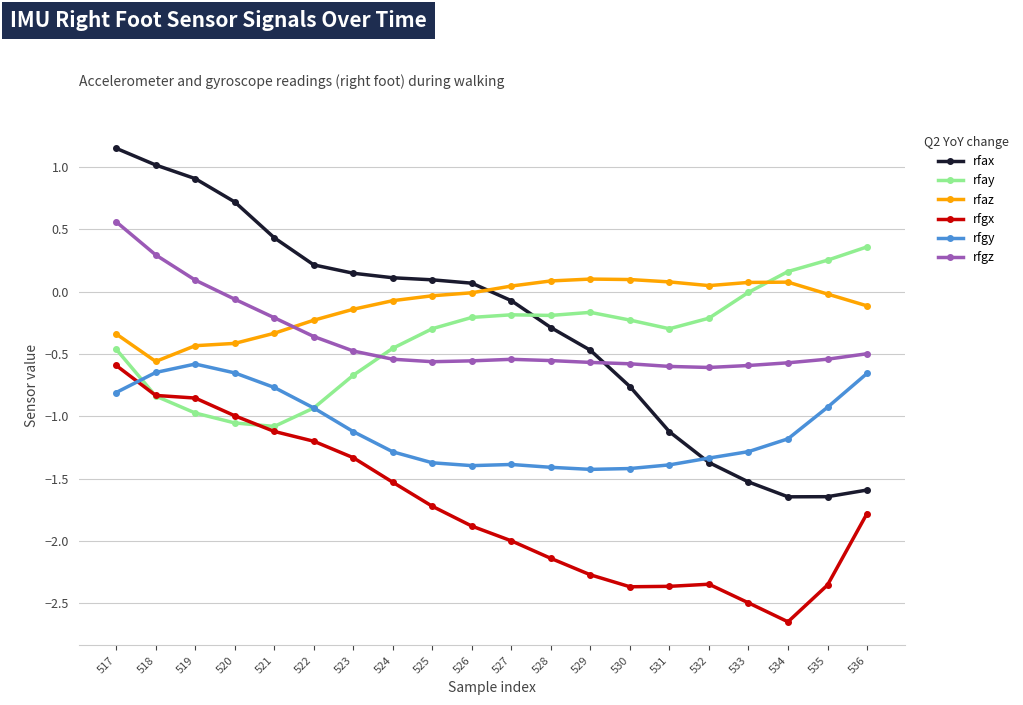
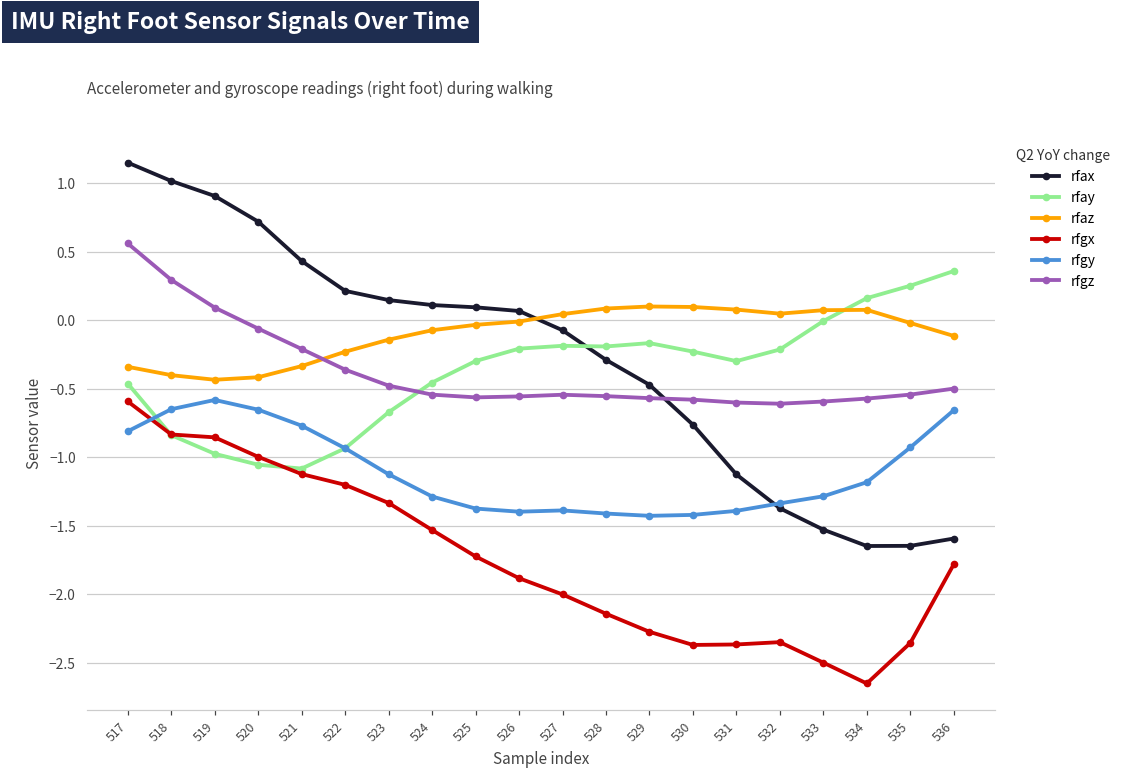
rfaz, 518: -0.56 -> -0.40
